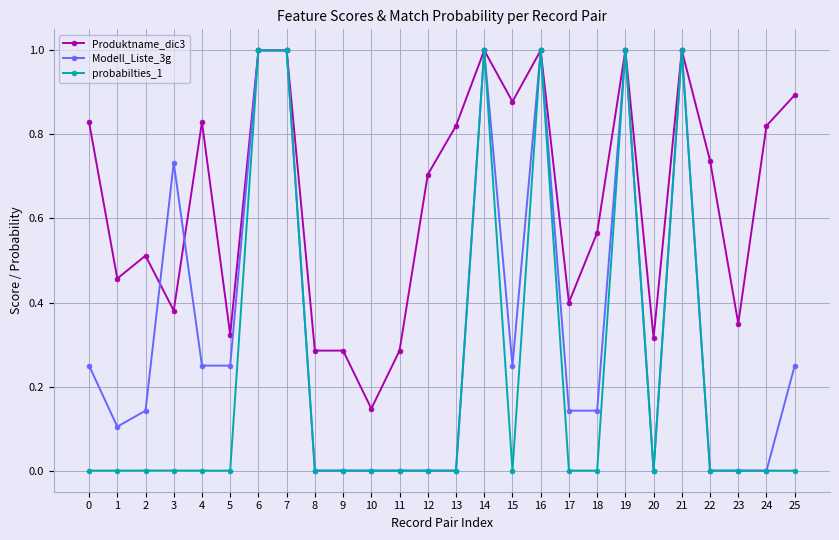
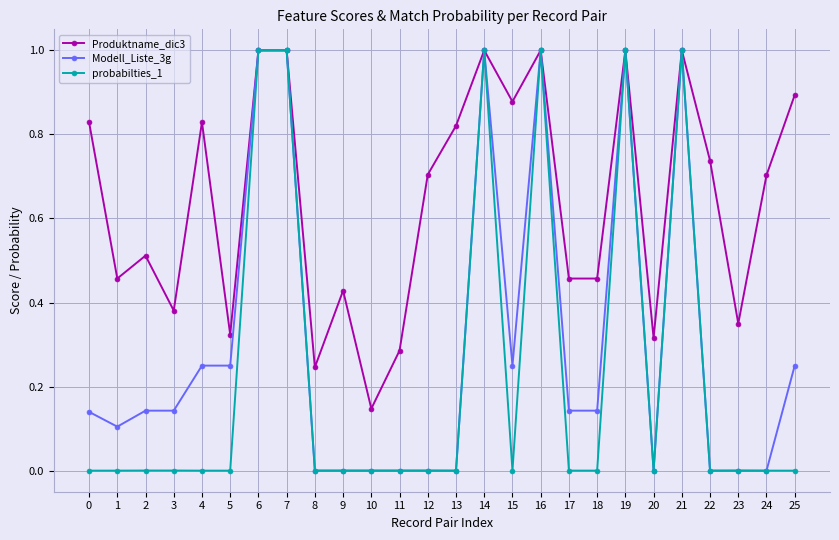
Modell_Liste_3g, 0: 0.25 -> 0.14
Modell_Liste_3g, 3: 0.73 -> 0.14
Produktname_dic3, 8: 0.29 -> 0.25
Produktname_dic3, 9: 0.29 -> 0.43
Produktname_dic3, 17: 0.40 -> 0.46
Produktname_dic3, 18: 0.57 -> 0.46
Produktname_dic3, 24: 0.82 -> 0.70
